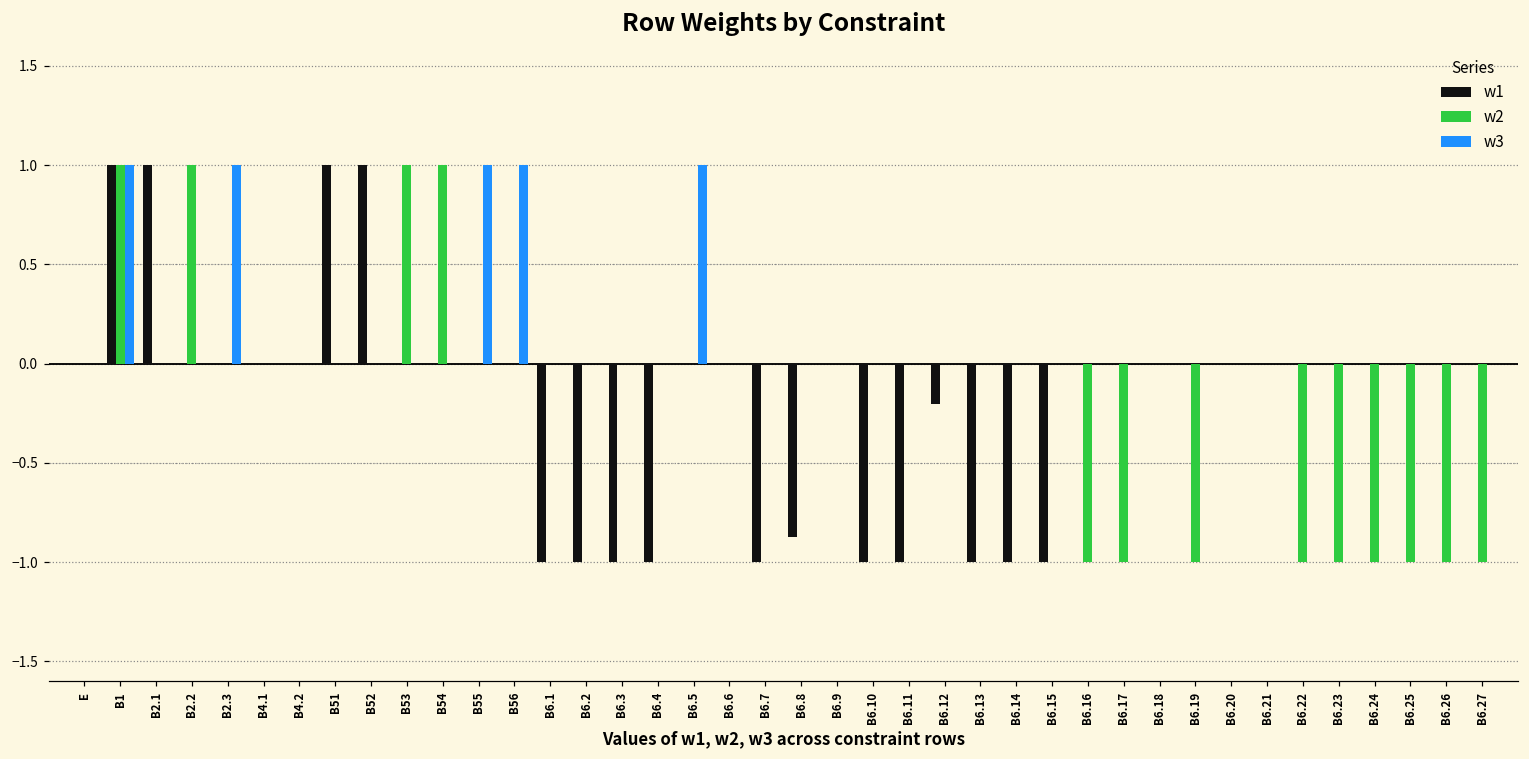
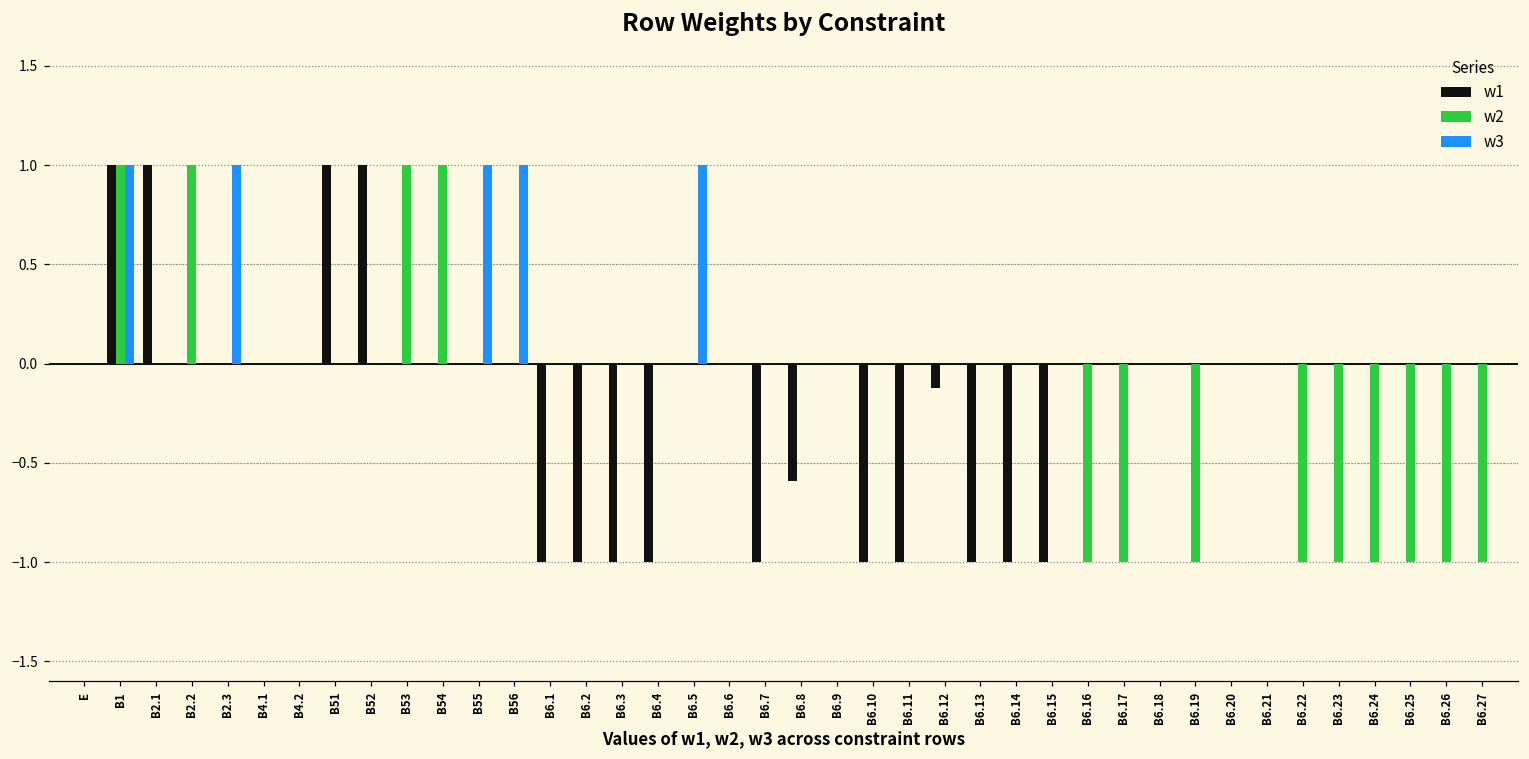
w1, B6.8: -0.88 -> -0.59
w1, B6.12: -0.21 -> -0.13
